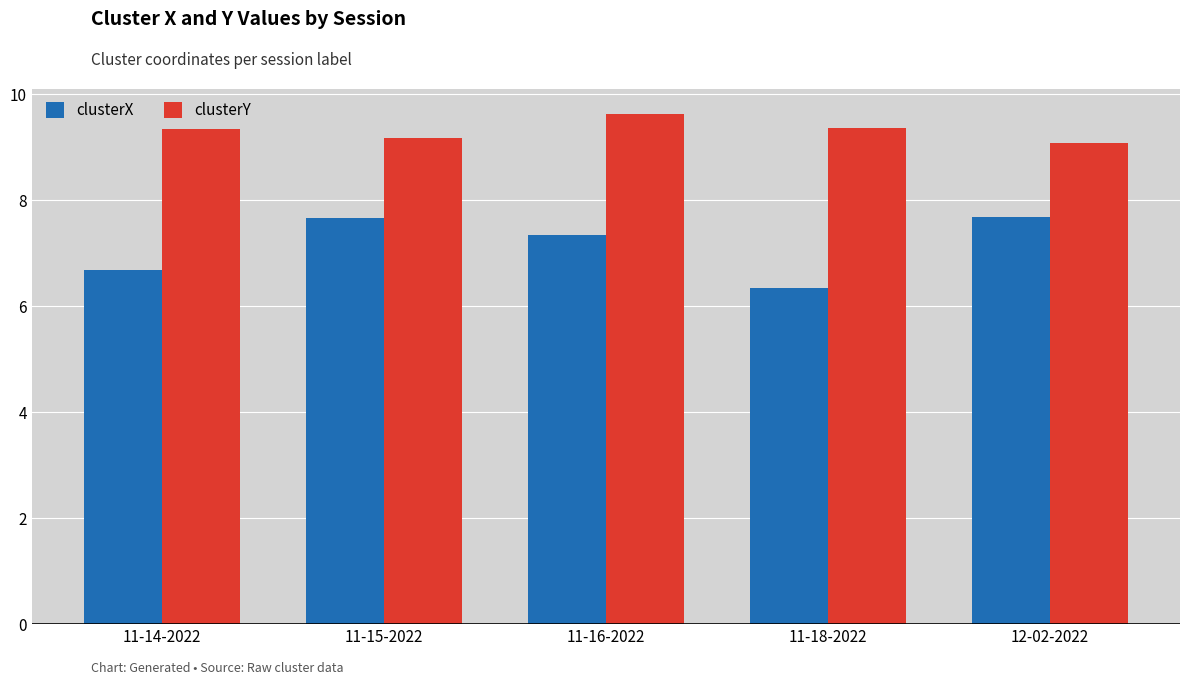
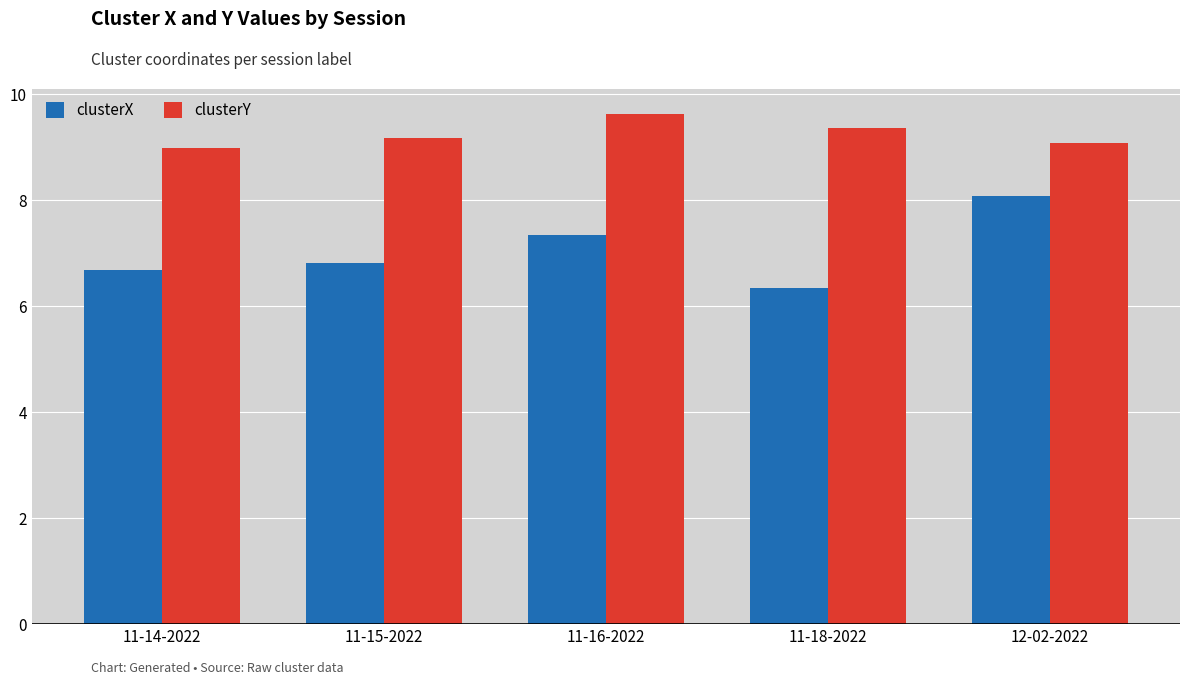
clusterY, 11-14-2022: 9.3 -> 9.0
clusterX, 11-15-2022: 7.7 -> 6.8
clusterX, 12-02-2022: 7.7 -> 8.1
